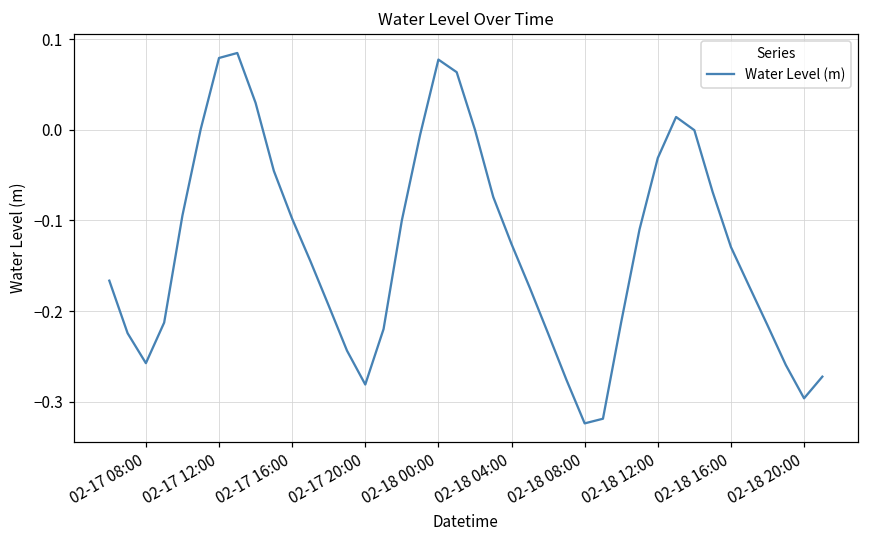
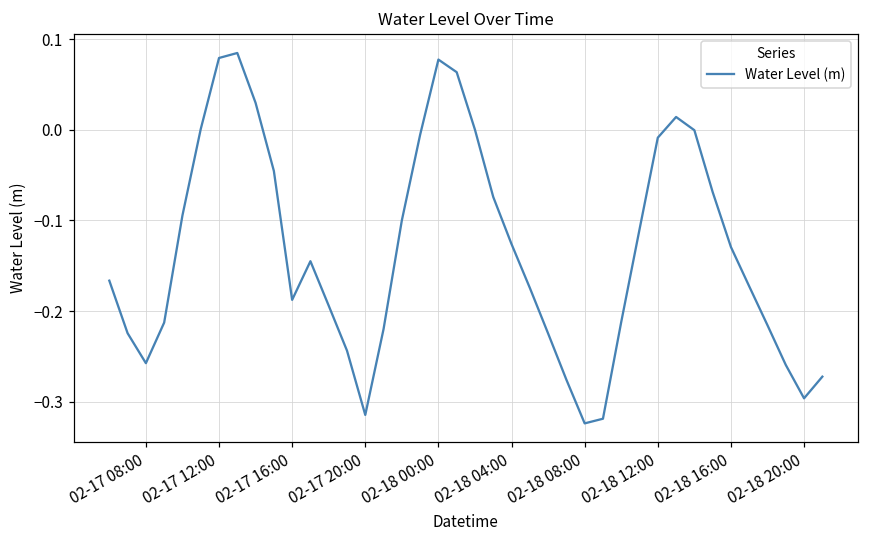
02-17 16:00: -0.10 -> -0.19
02-17 20:00: -0.28 -> -0.31
02-18 12:00: -0.03 -> -0.01
